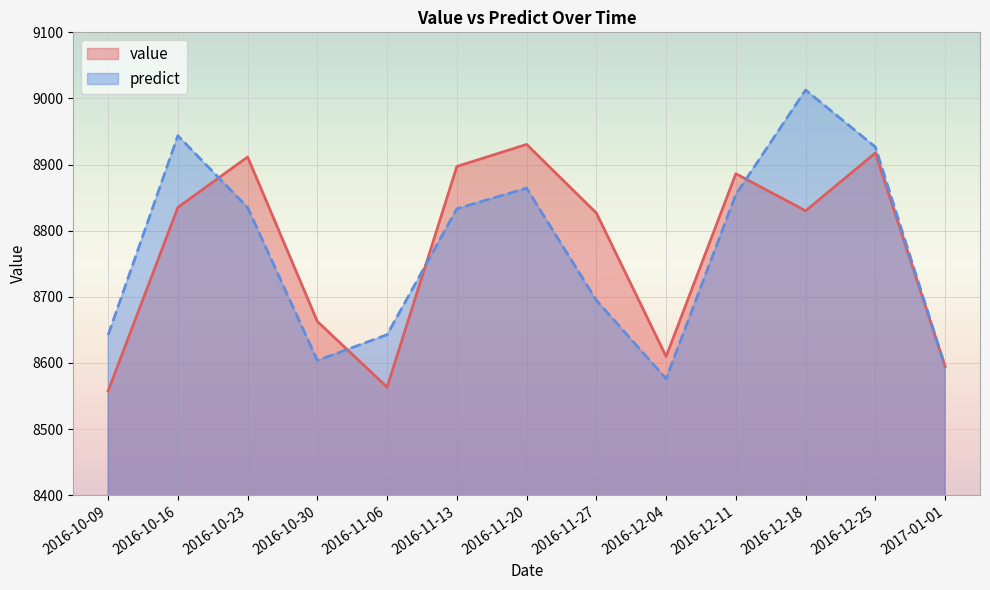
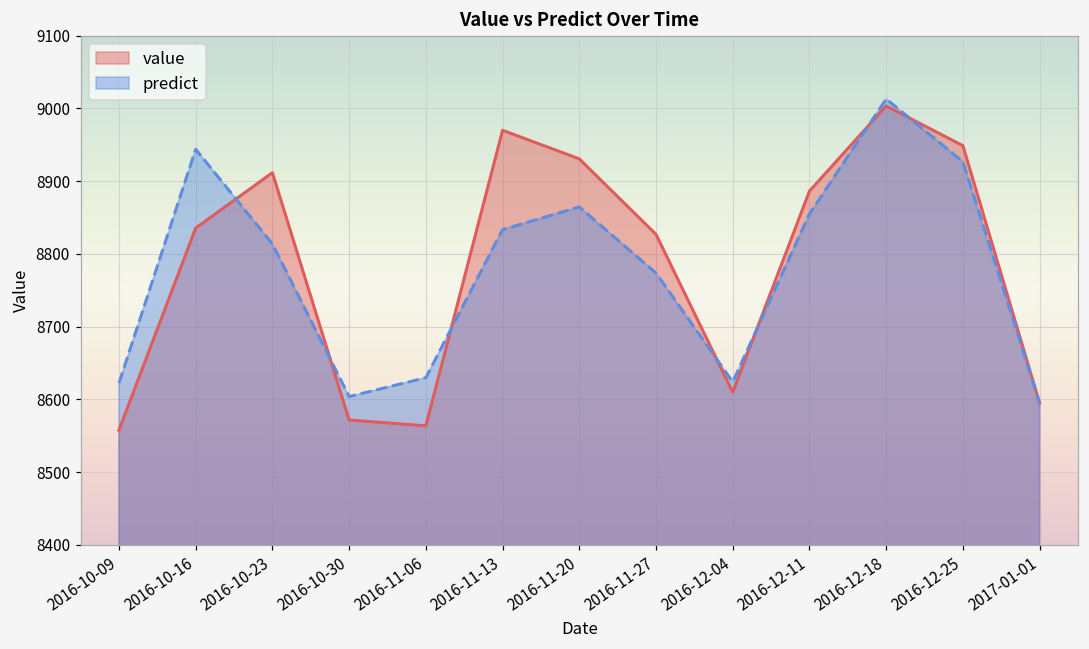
predict, 2016-10-09: 8640 -> 8620
predict, 2016-10-23: 8840 -> 8810
value, 2016-10-30: 8660 -> 8570
predict, 2016-11-06: 8640 -> 8630
value, 2016-11-13: 8900 -> 8970
predict, 2016-11-27: 8690 -> 8770
predict, 2016-12-04: 8580 -> 8620
value, 2016-12-18: 8830 -> 9000
value, 2016-12-25: 8920 -> 8950
